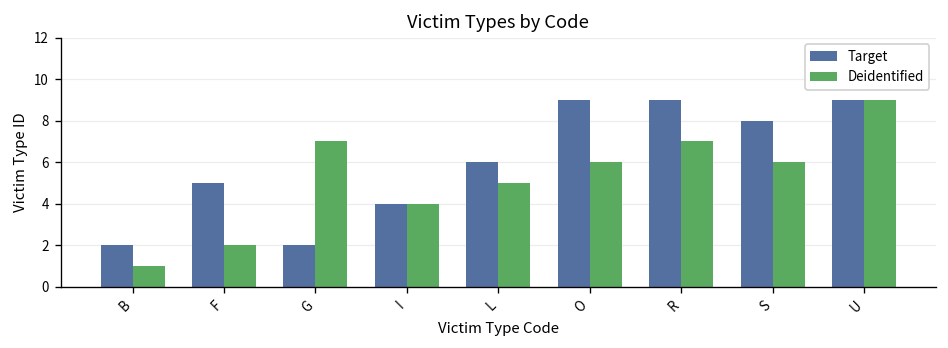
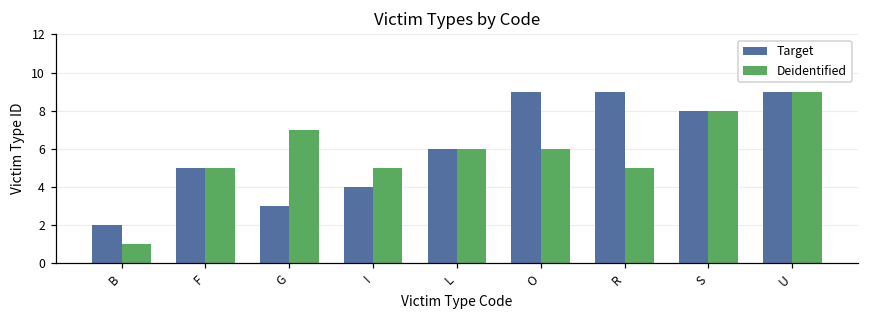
Deidentified, F: 2 -> 5
Target, G: 2 -> 3
Deidentified, I: 4 -> 5
Deidentified, L: 5 -> 6
Deidentified, R: 7 -> 5
Deidentified, S: 6 -> 8
